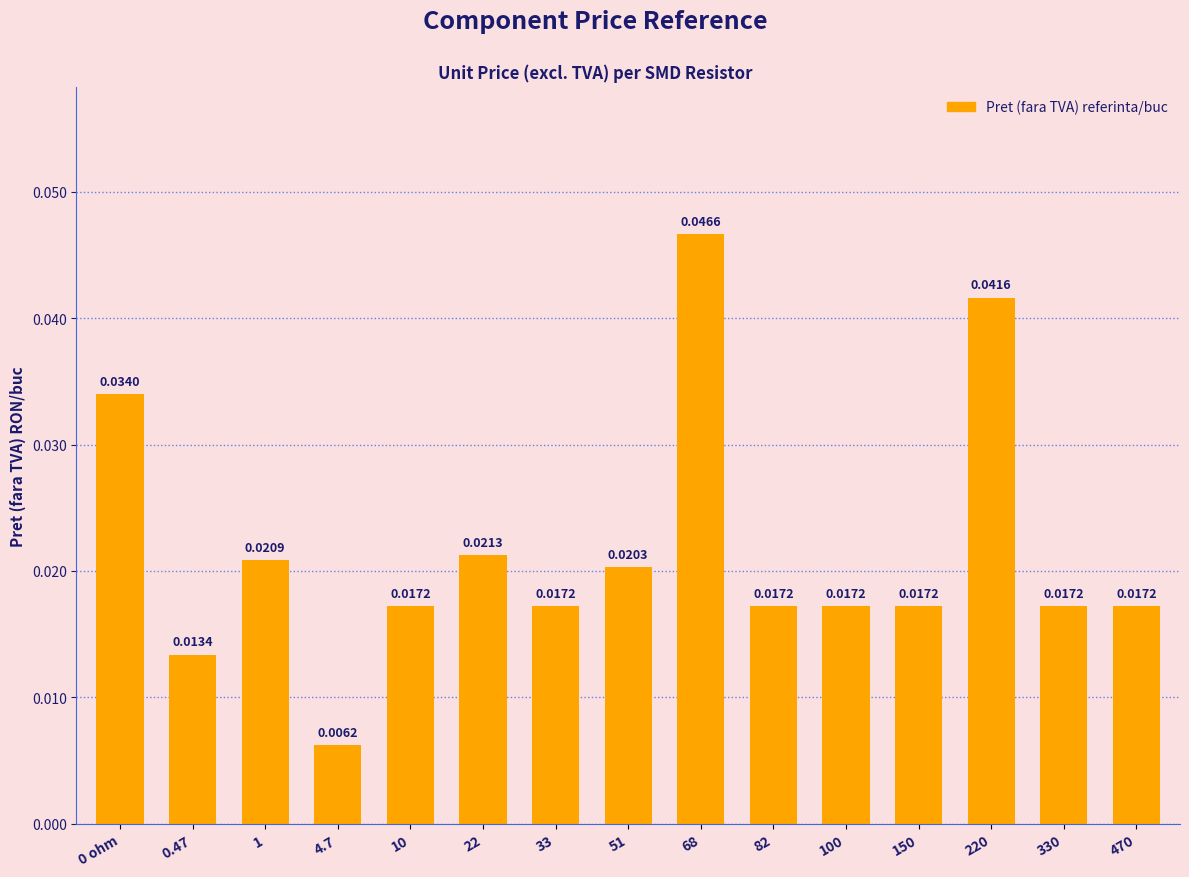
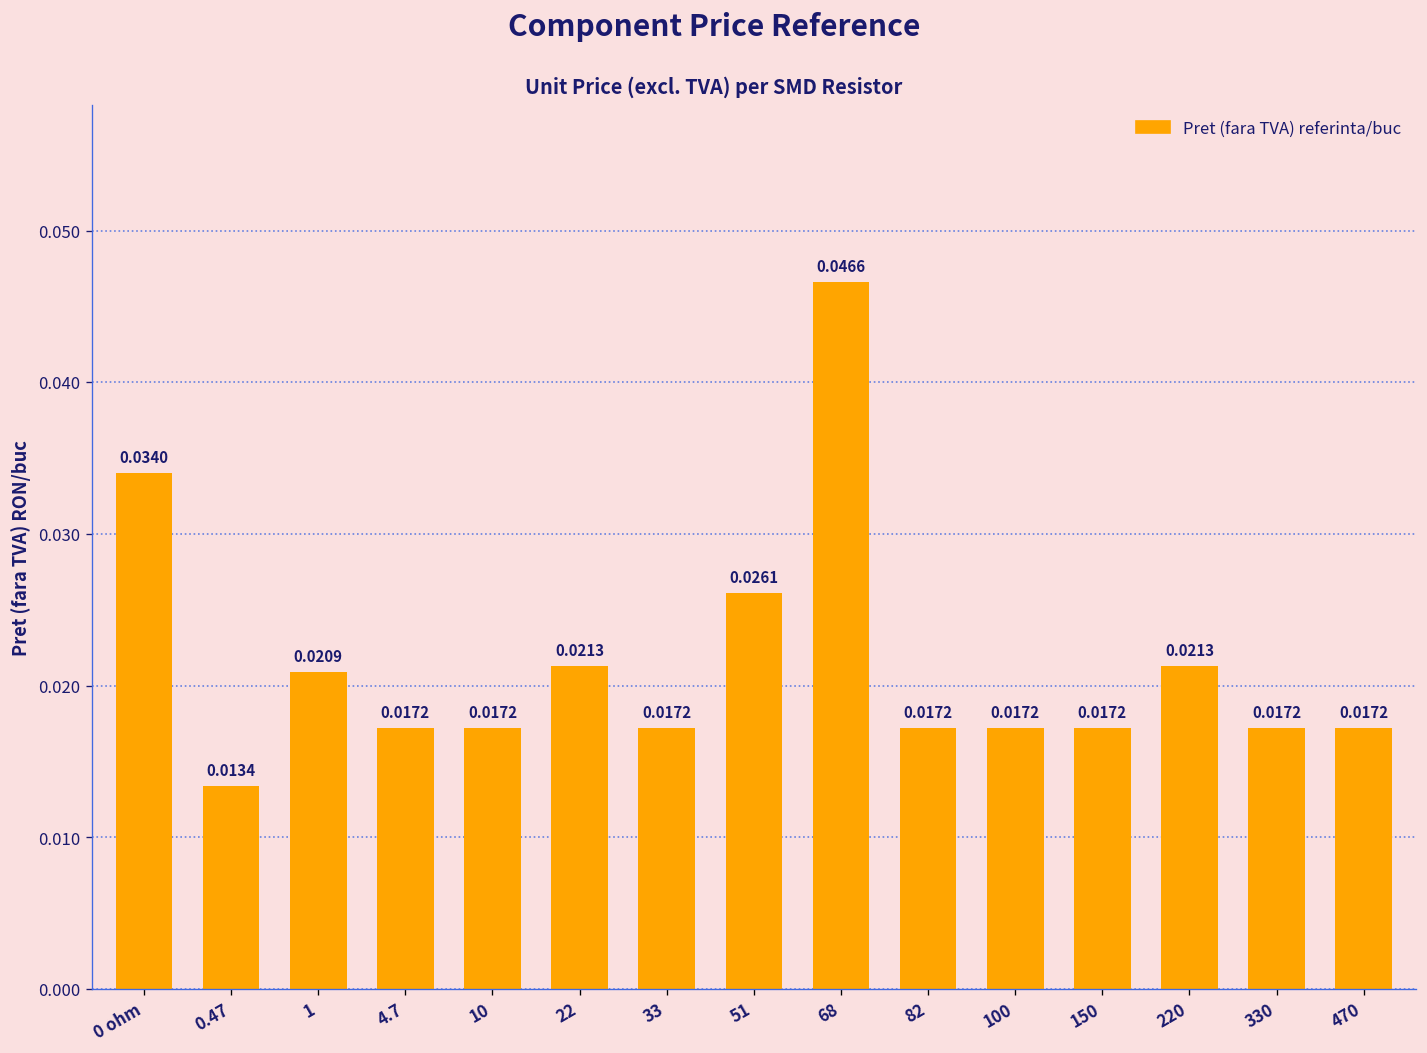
4.7: 0.0062 -> 0.0172
51: 0.0203 -> 0.0261
220: 0.0416 -> 0.0213
